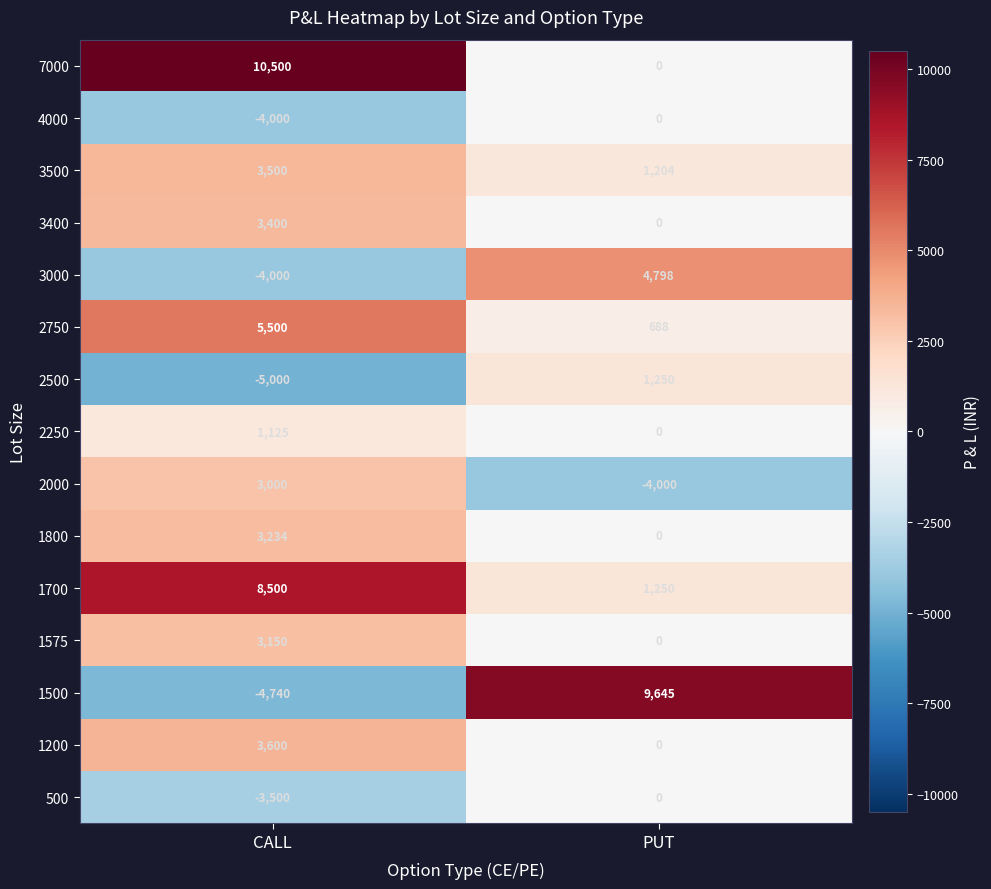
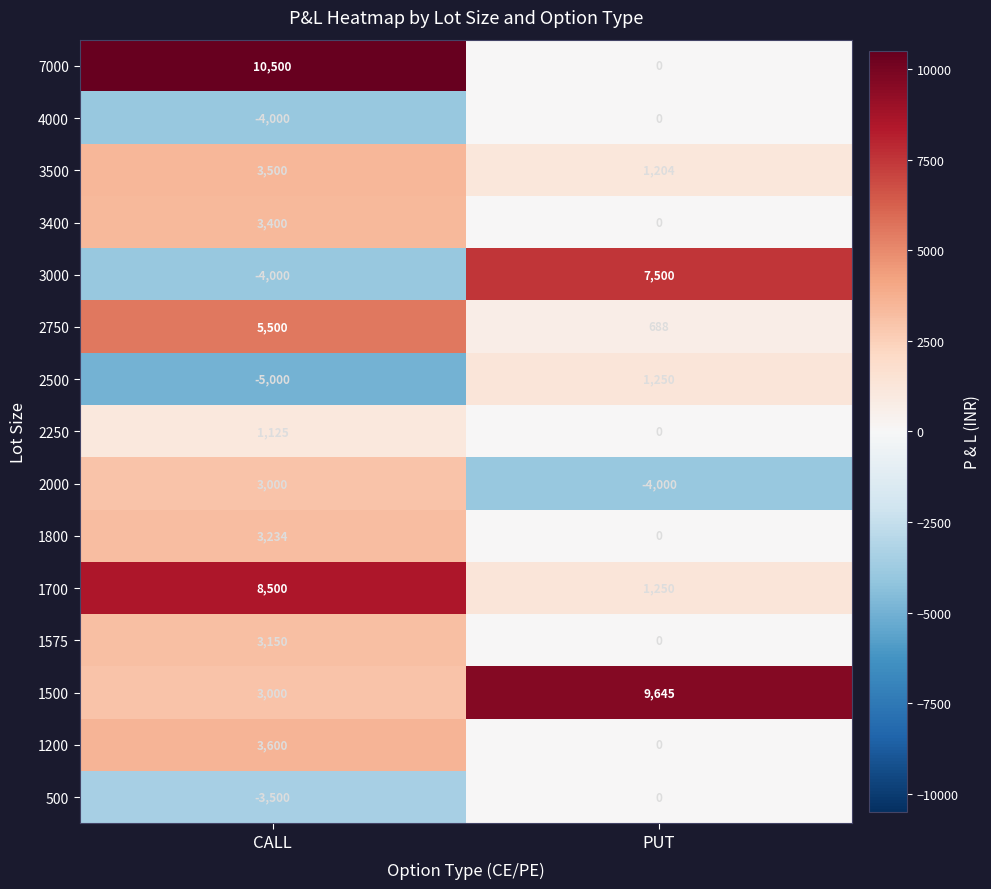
3000, PUT: 4,798 -> 7,500
1500, CALL: -4,740 -> 3,000
